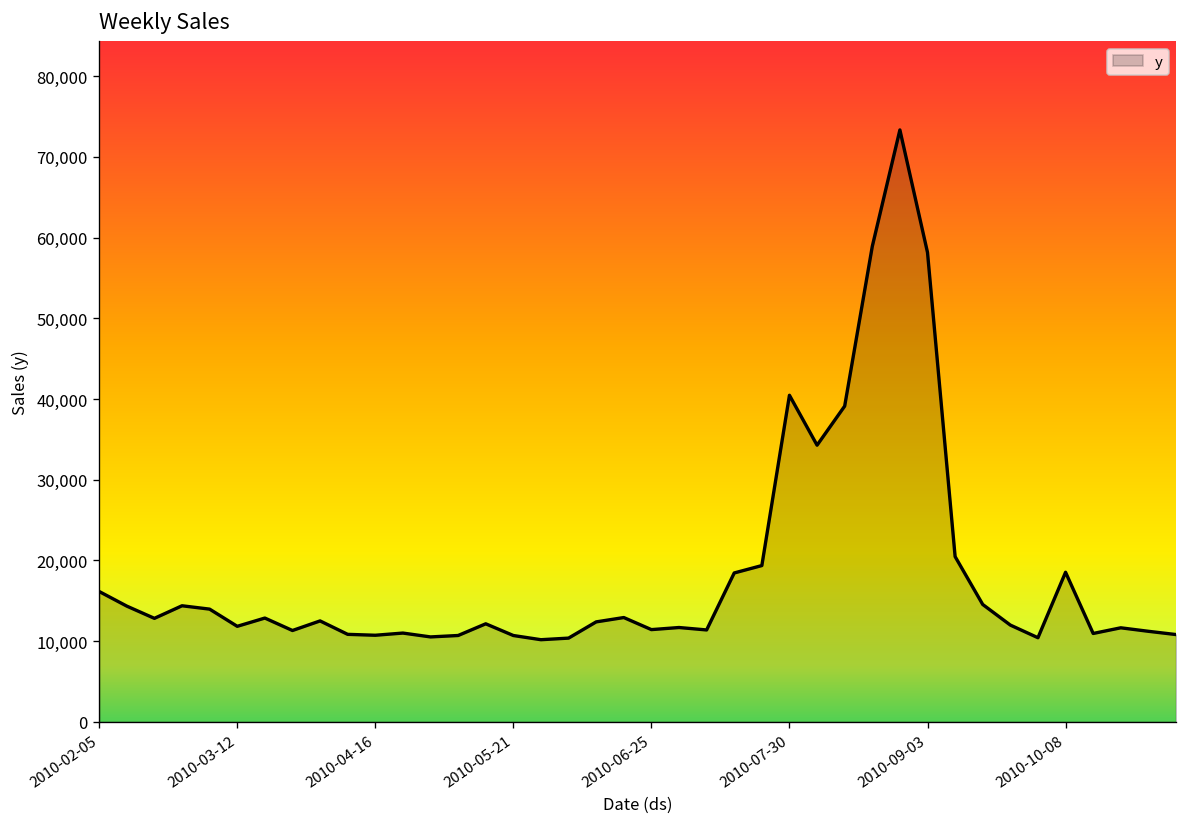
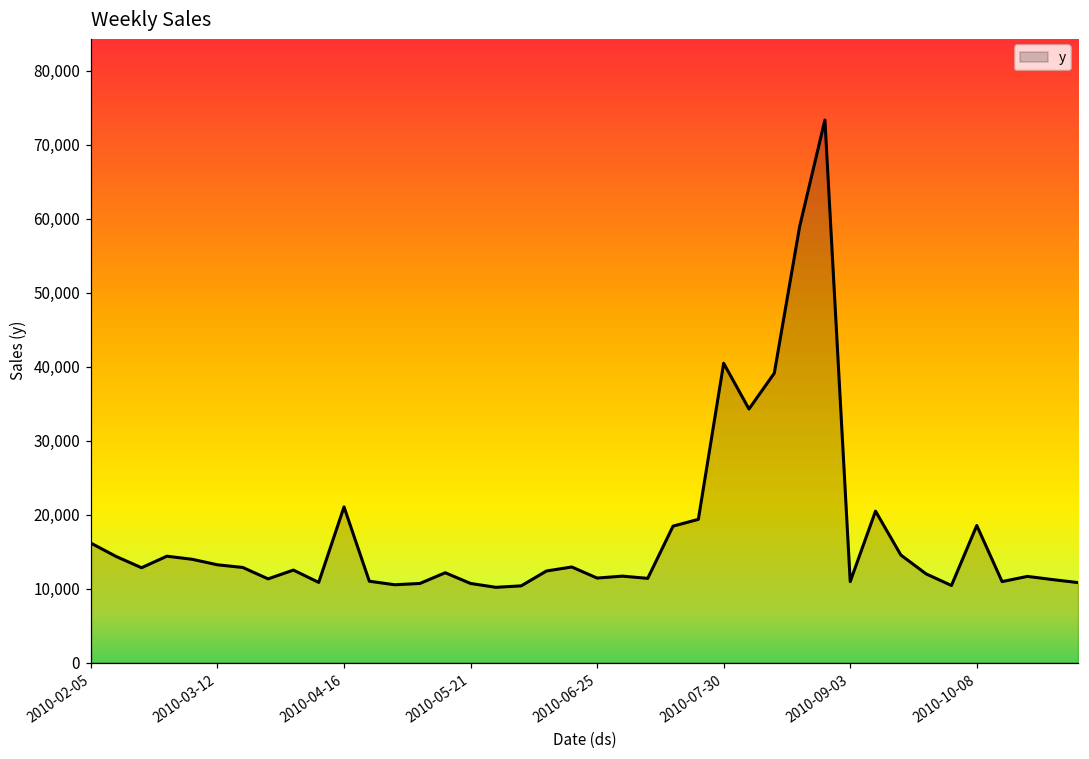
2010-03-12: 12,000 -> 13,000
2010-04-16: 11,000 -> 21,000
2010-09-03: 58,000 -> 11,000
